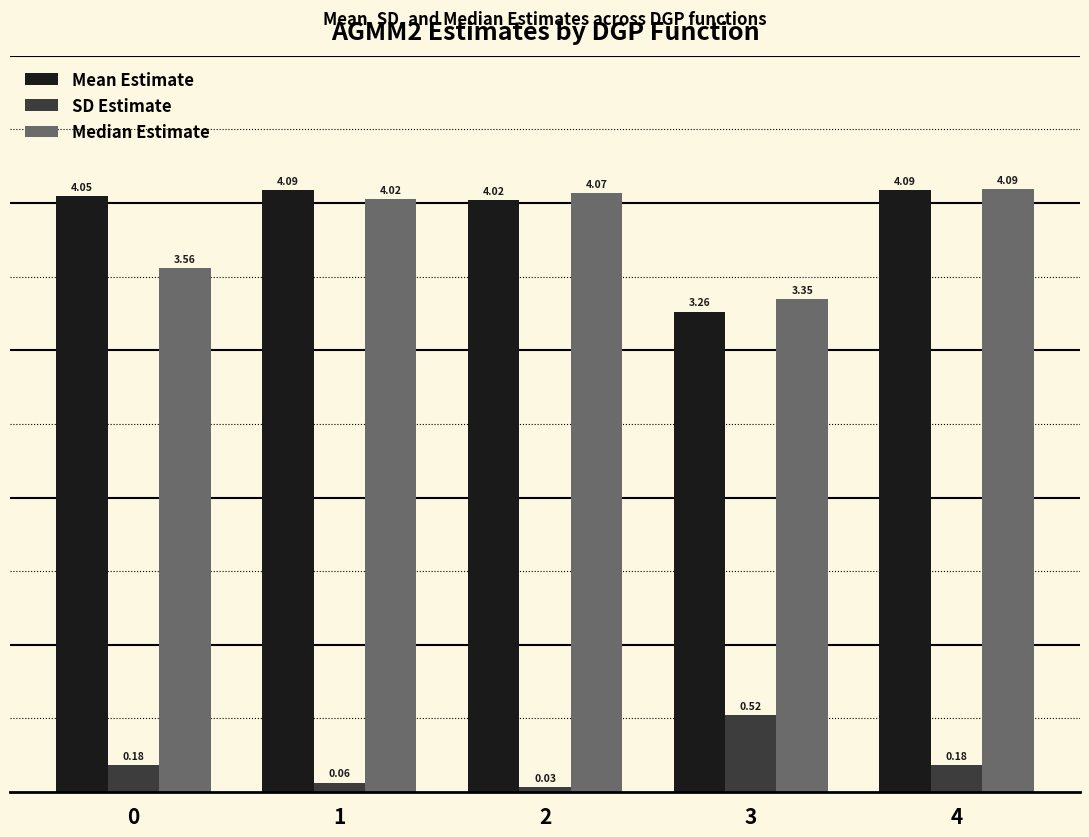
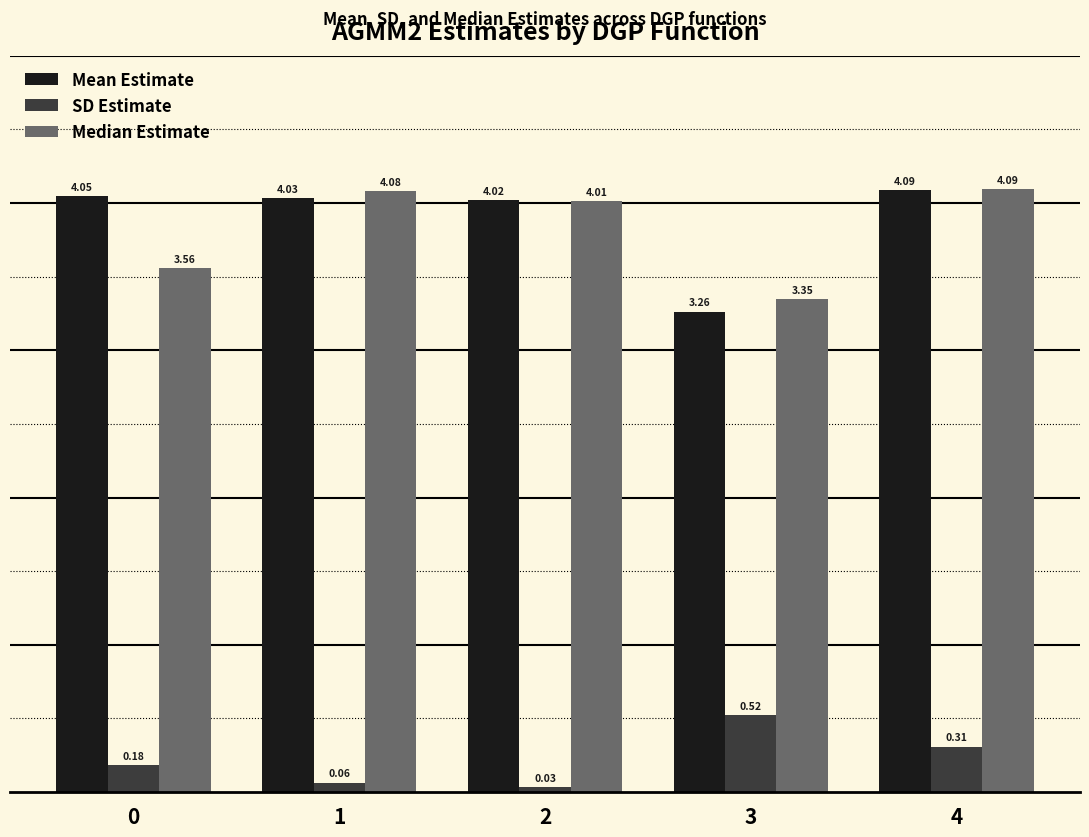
Mean Estimate, 1: 4.09 -> 4.03
Median Estimate, 1: 4.02 -> 4.08
Median Estimate, 2: 4.07 -> 4.01
SD Estimate, 4: 0.18 -> 0.31
